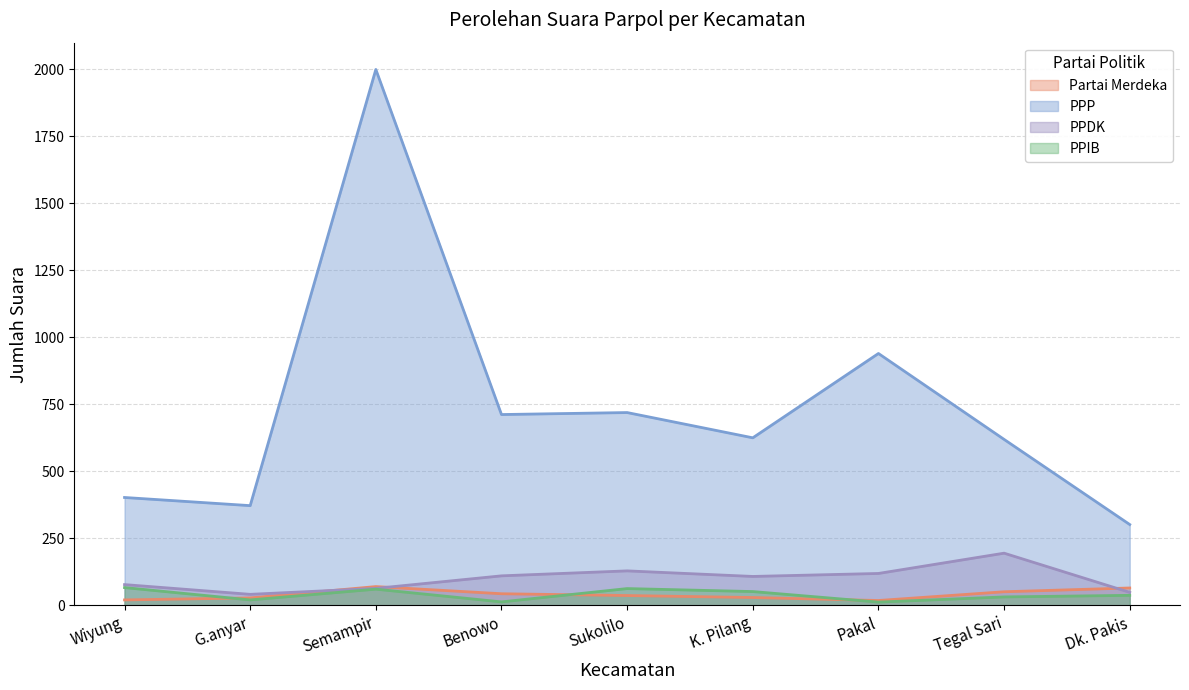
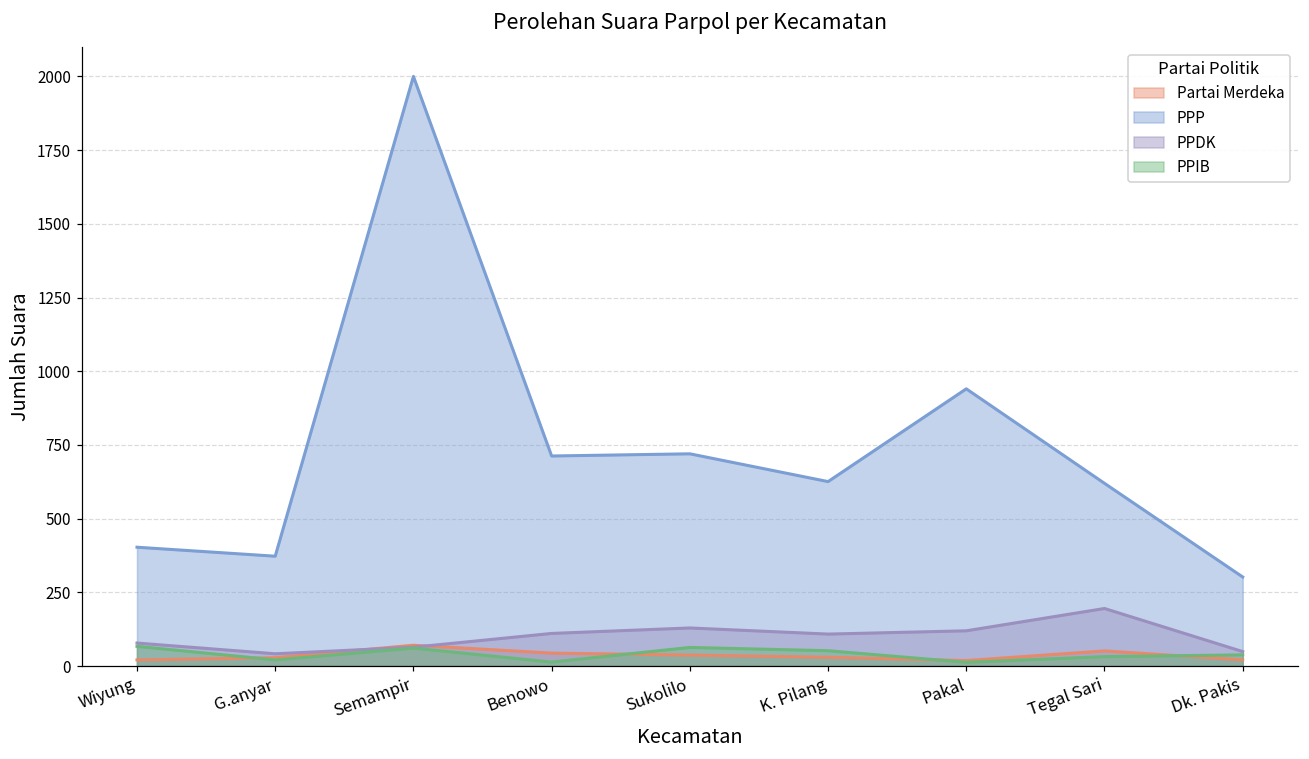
Partai Merdeka, Dk. Pakis: 70 -> 20
